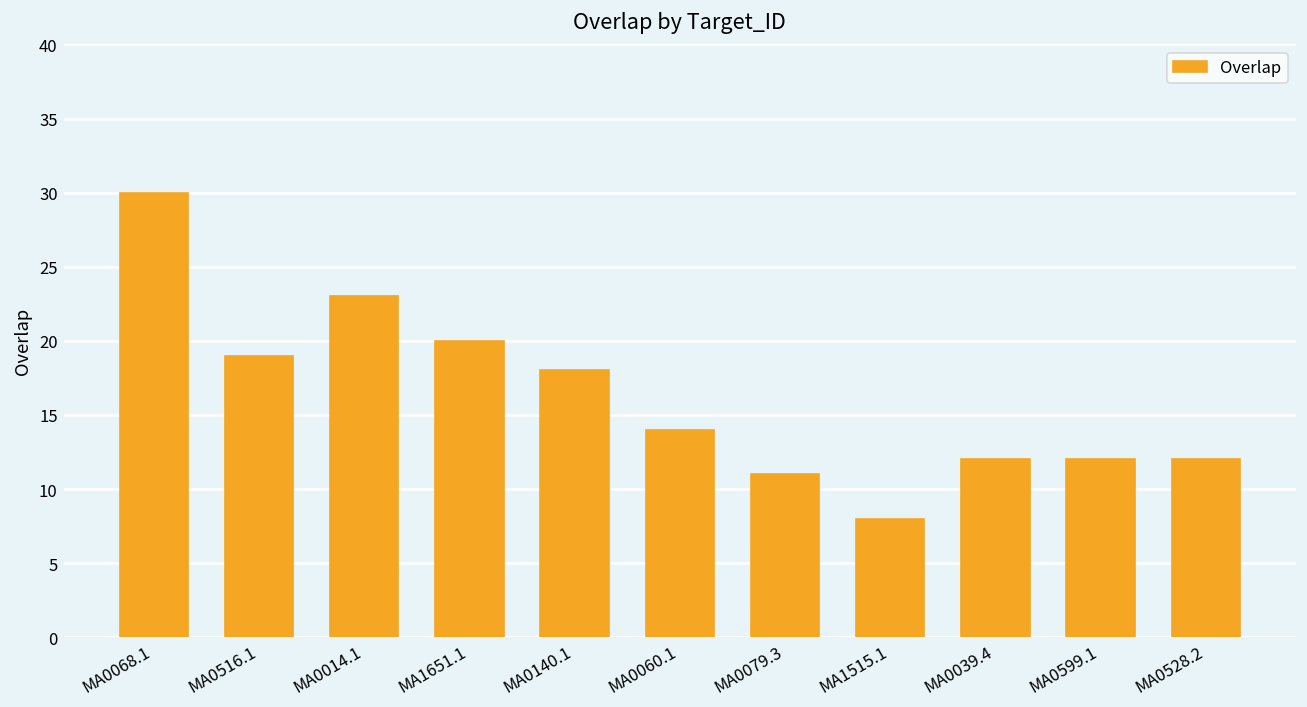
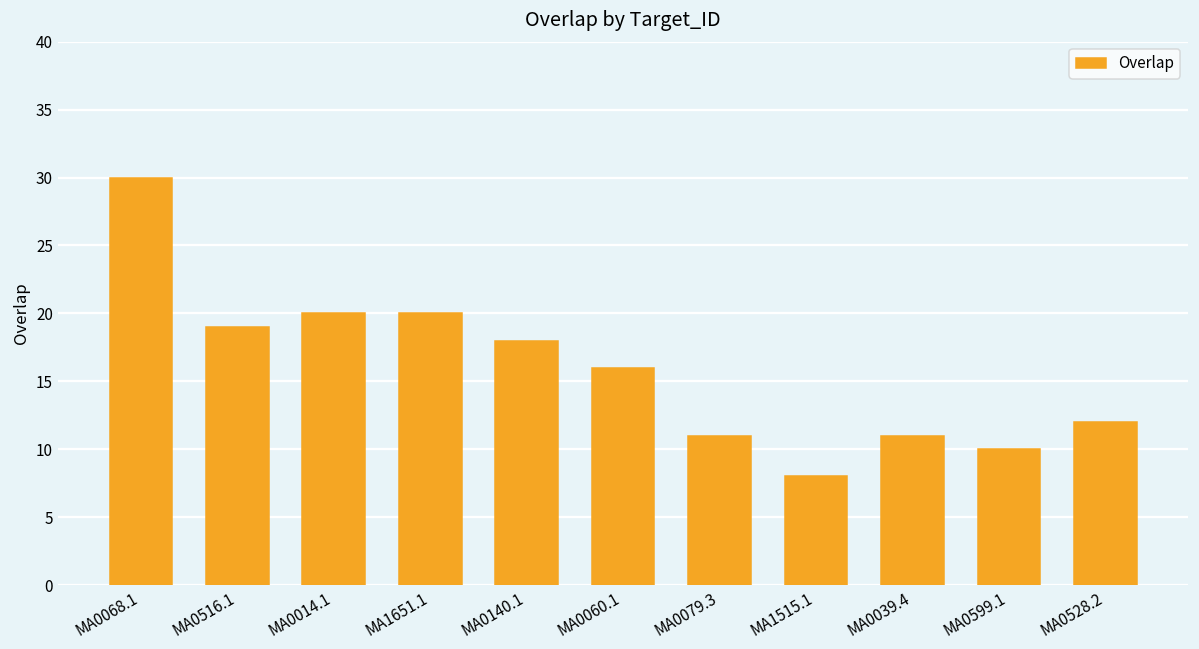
MA0014.1: 23 -> 20
MA0060.1: 14 -> 16
MA0039.4: 12 -> 11
MA0599.1: 12 -> 10
